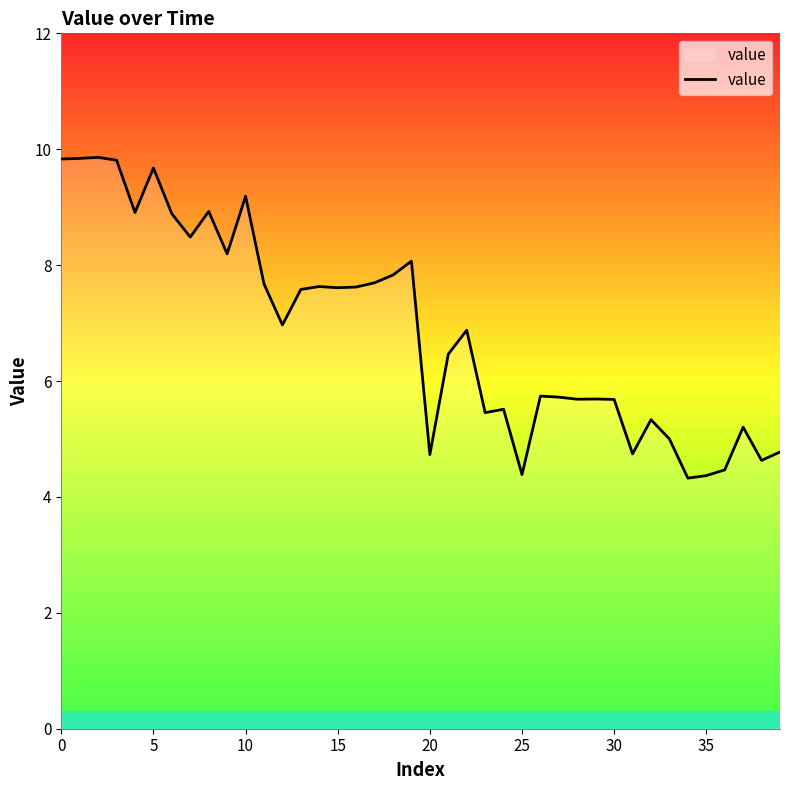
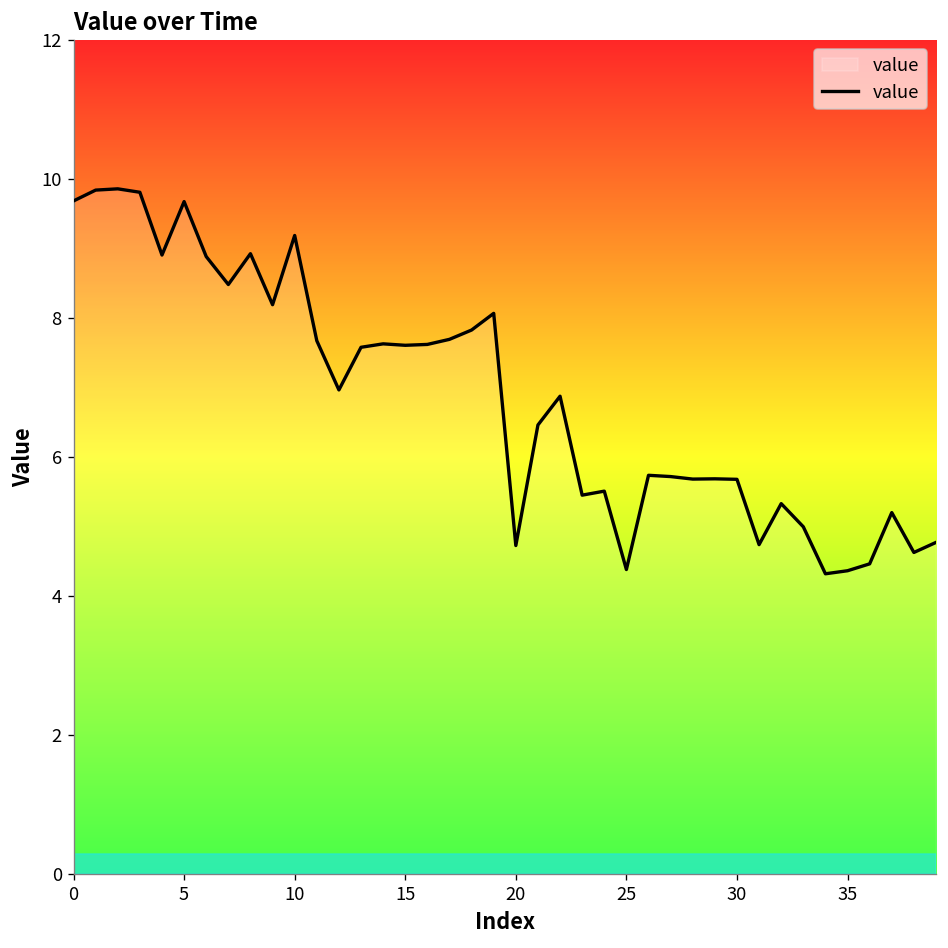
0: 9.8 -> 9.7
